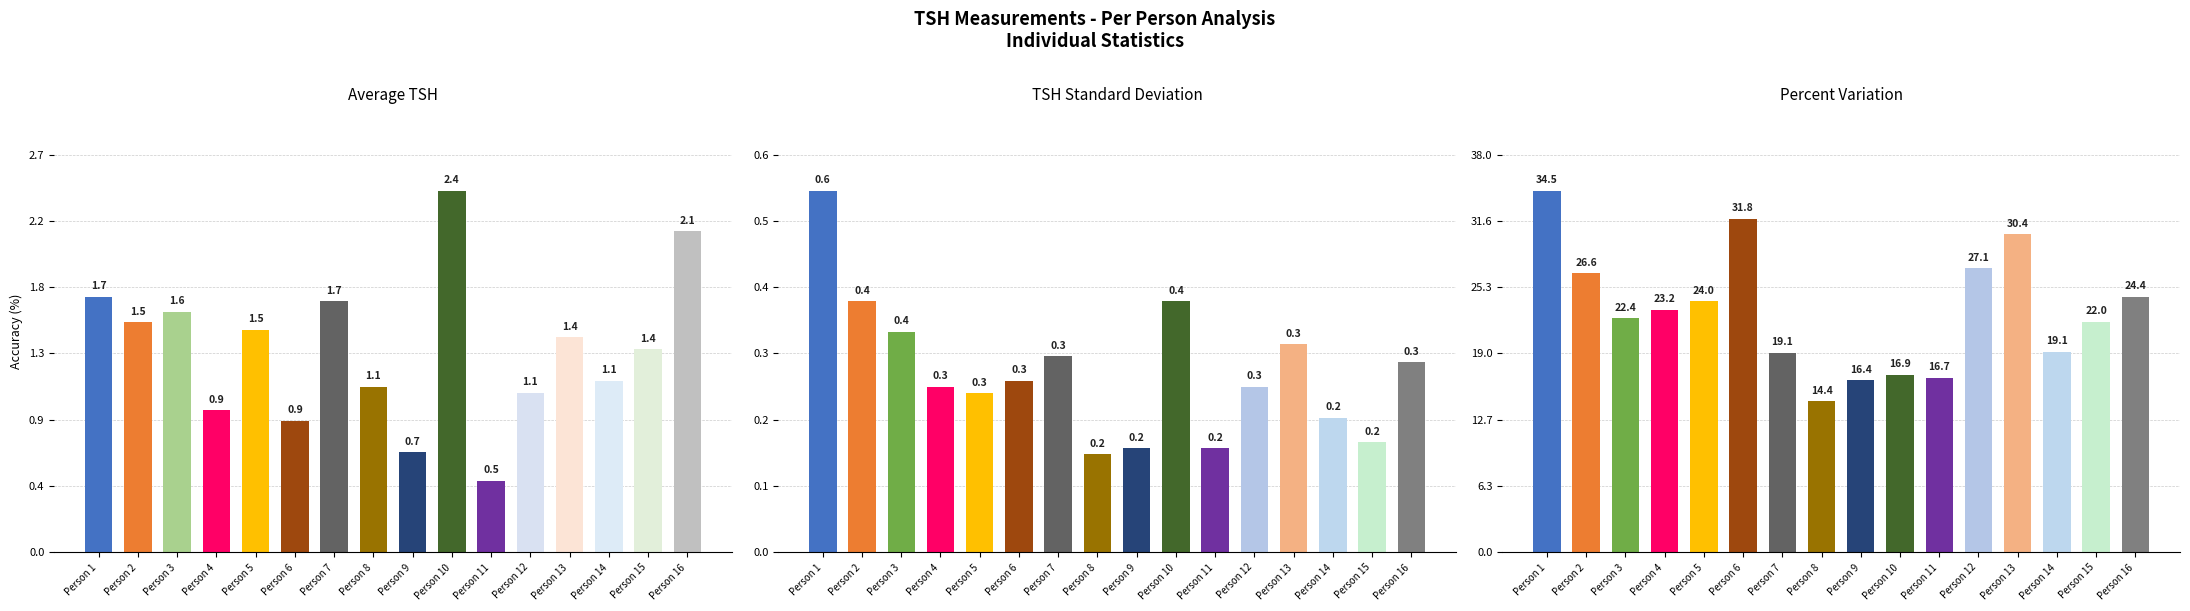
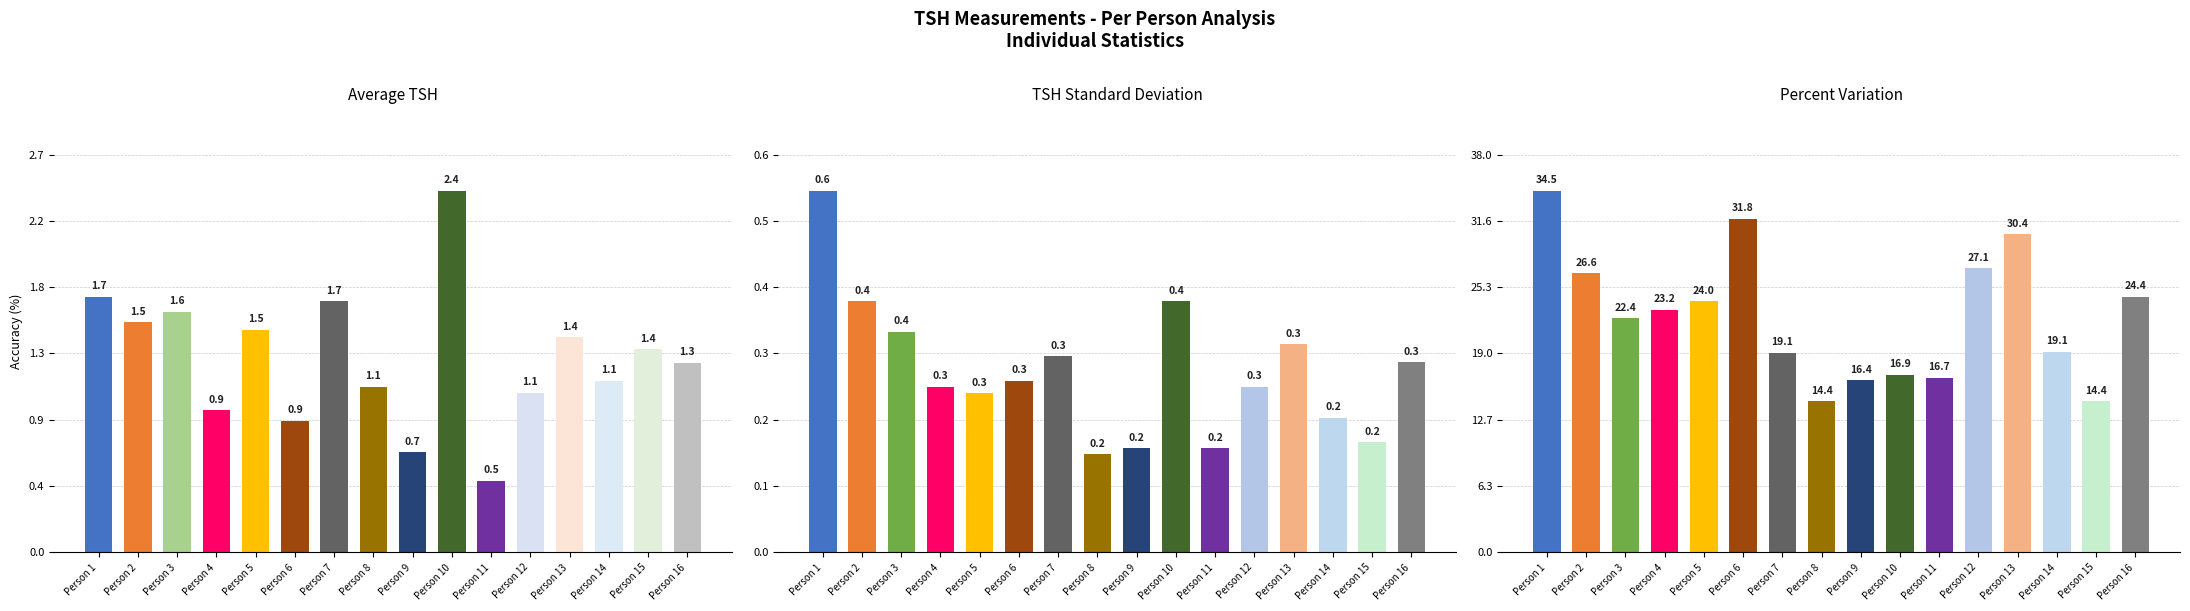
Average TSH, Person 16: 2.1 -> 1.3
Percent Variation, Person 15: 22.0 -> 14.4
